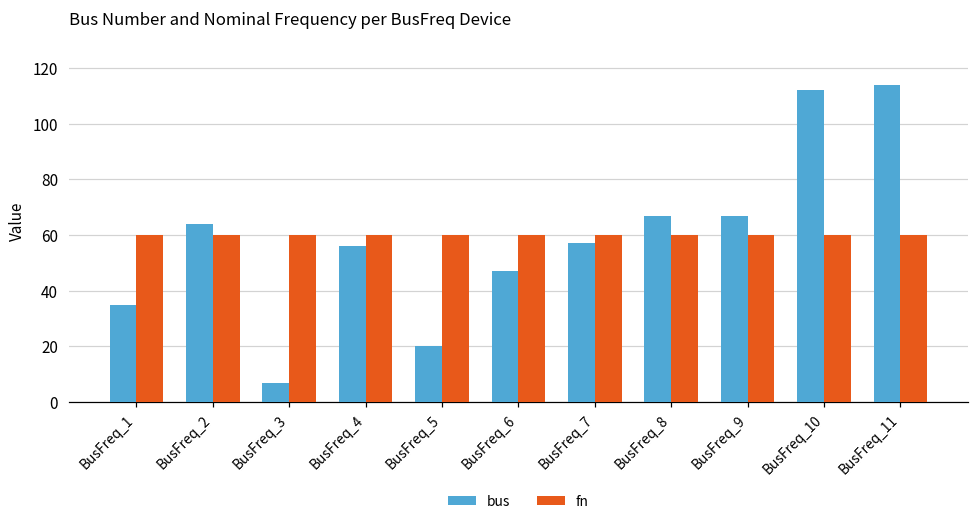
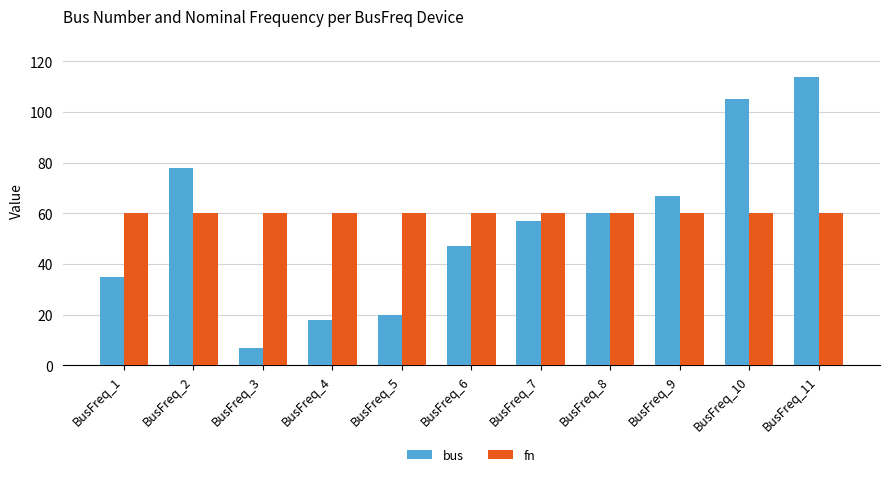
bus, BusFreq_2: 64 -> 78
bus, BusFreq_4: 56 -> 18
bus, BusFreq_8: 67 -> 60
bus, BusFreq_10: 112 -> 105
